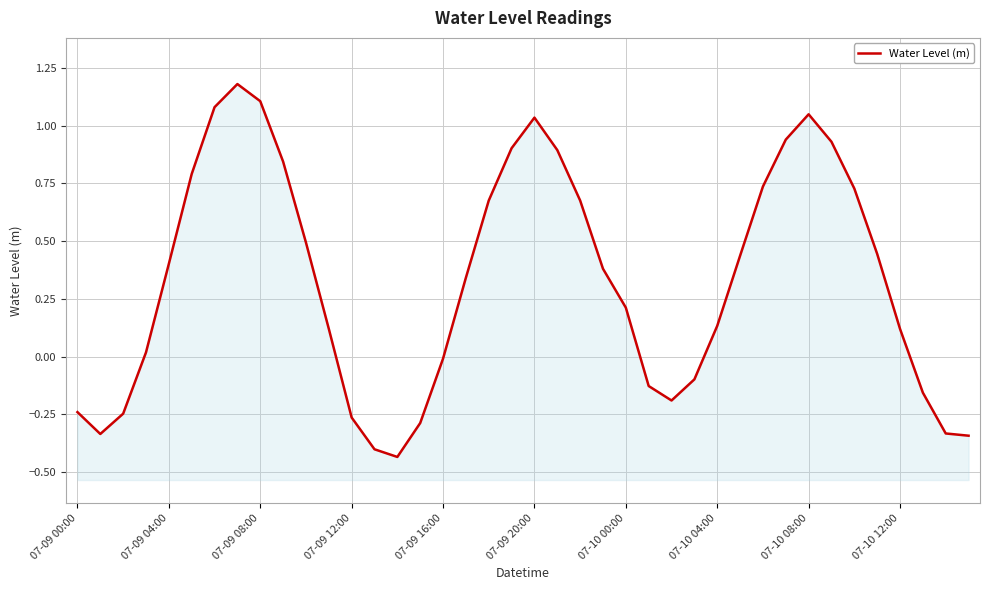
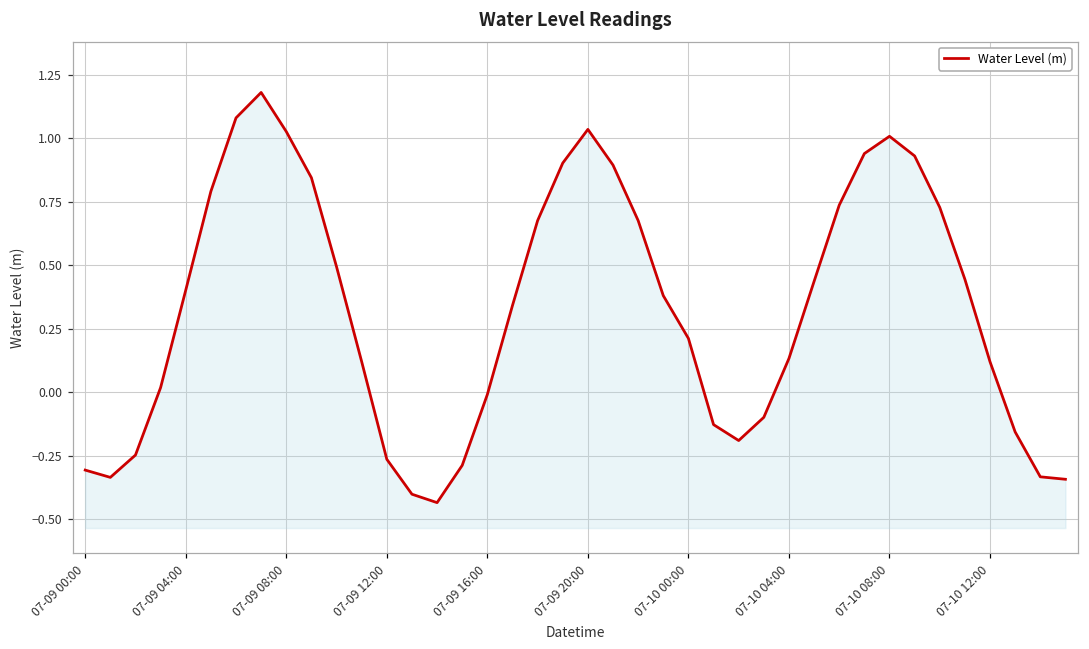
07-09 00:00: -0.24 -> -0.31
07-09 08:00: 1.11 -> 1.03
07-10 08:00: 1.05 -> 1.01
